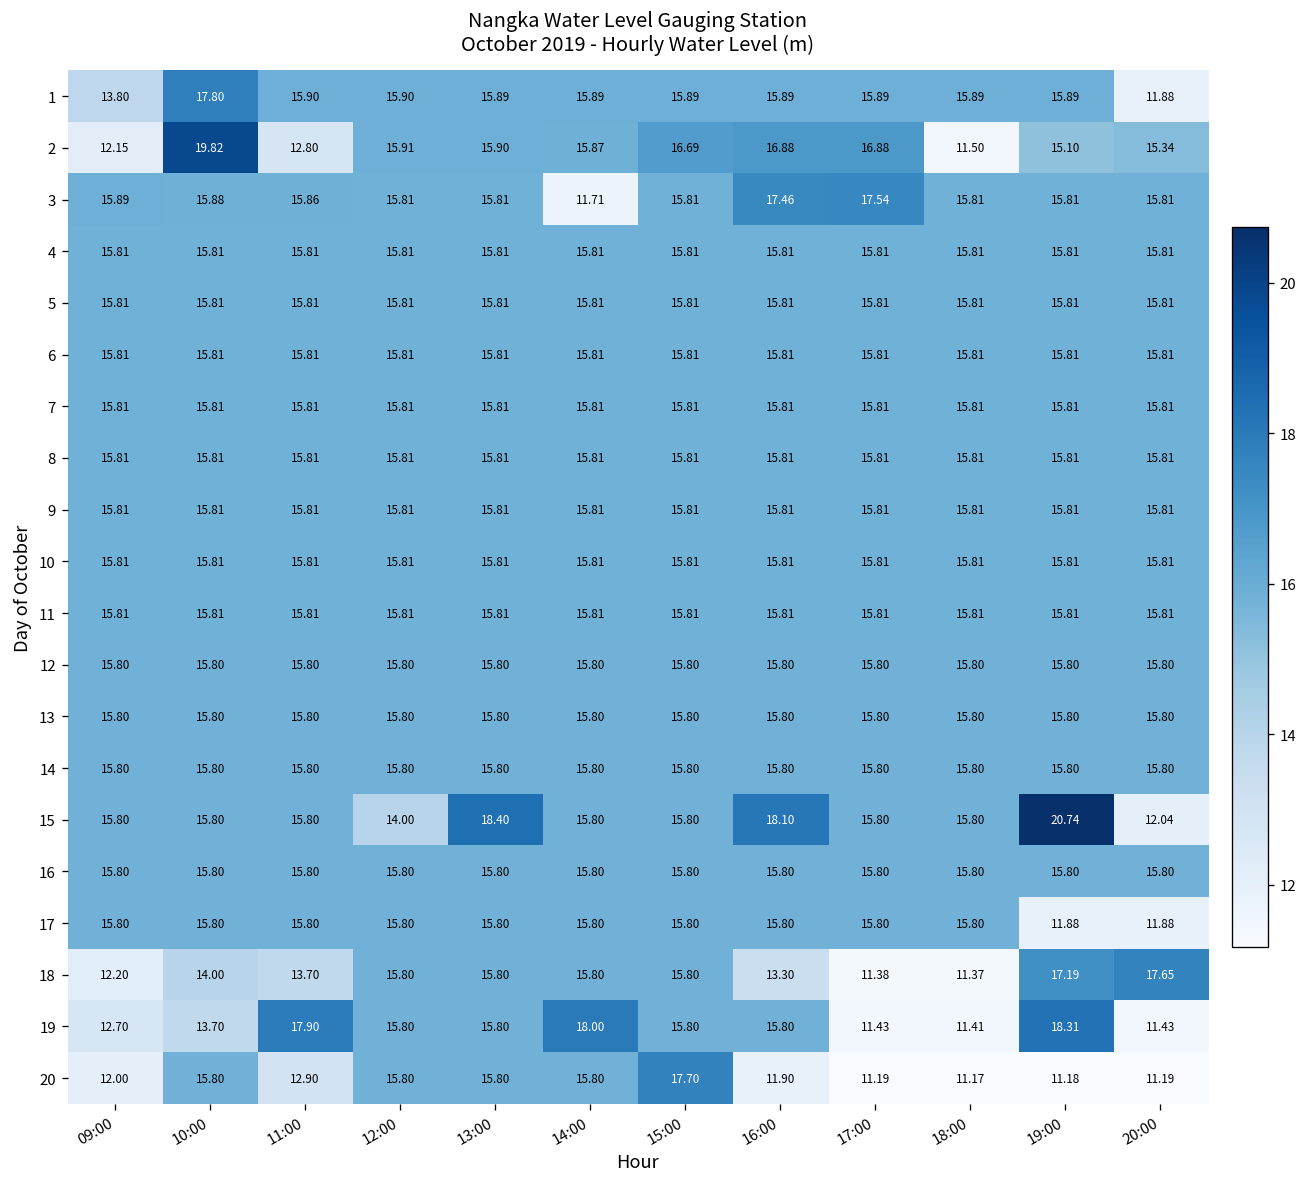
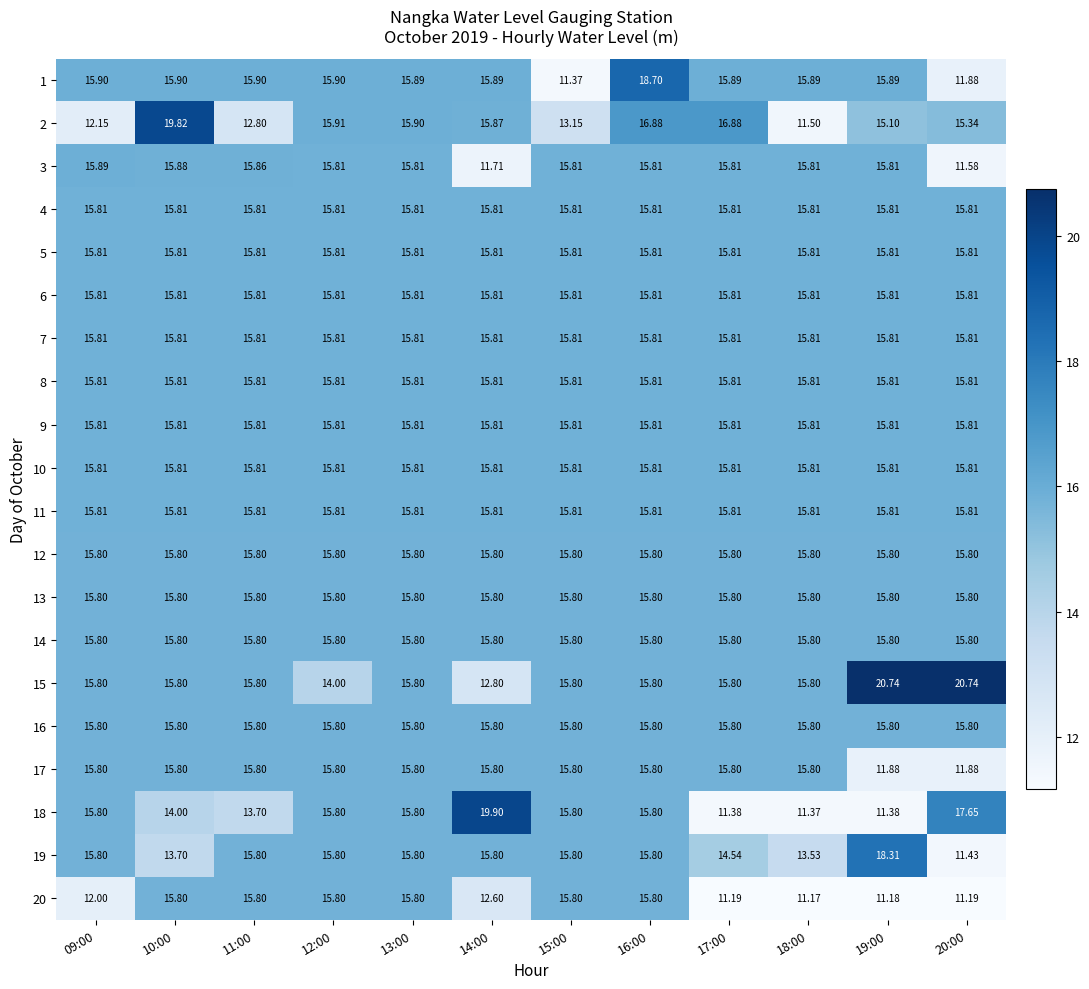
1, 09:00: 13.80 -> 15.90
1, 10:00: 17.80 -> 15.90
1, 15:00: 15.89 -> 11.37
1, 16:00: 15.89 -> 18.70
2, 15:00: 16.69 -> 13.15
3, 16:00: 17.46 -> 15.81
3, 17:00: 17.54 -> 15.81
3, 20:00: 15.81 -> 11.58
15, 13:00: 18.40 -> 15.80
15, 14:00: 15.80 -> 12.80
15, 16:00: 18.10 -> 15.80
15, 20:00: 12.04 -> 20.74
18, 09:00: 12.20 -> 15.80
18, 14:00: 15.80 -> 19.90
18, 16:00: 13.30 -> 15.80
18, 19:00: 17.19 -> 11.38
19, 09:00: 12.70 -> 15.80
19, 11:00: 17.90 -> 15.80
19, 14:00: 18.00 -> 15.80
19, 17:00: 11.43 -> 14.54
19, 18:00: 11.41 -> 13.53
20, 11:00: 12.90 -> 15.80
20, 14:00: 15.80 -> 12.60
20, 15:00: 17.70 -> 15.80
20, 16:00: 11.90 -> 15.80
